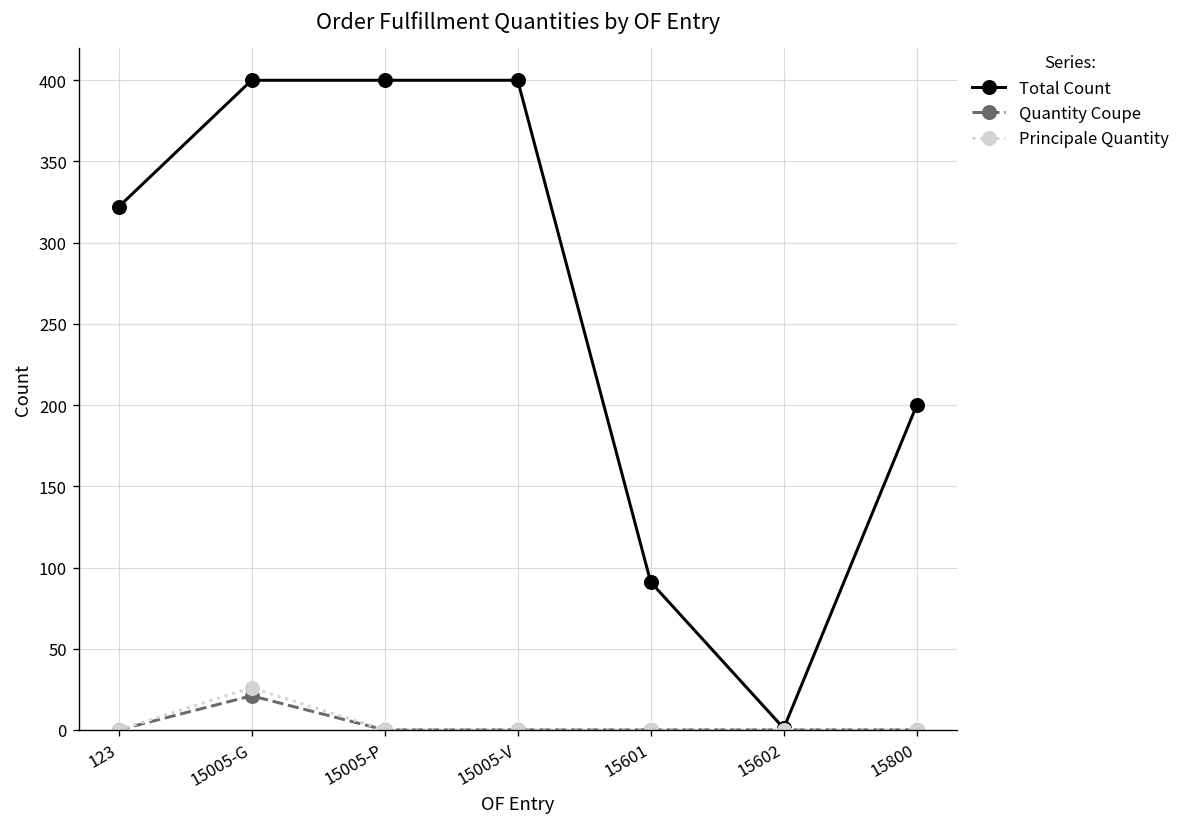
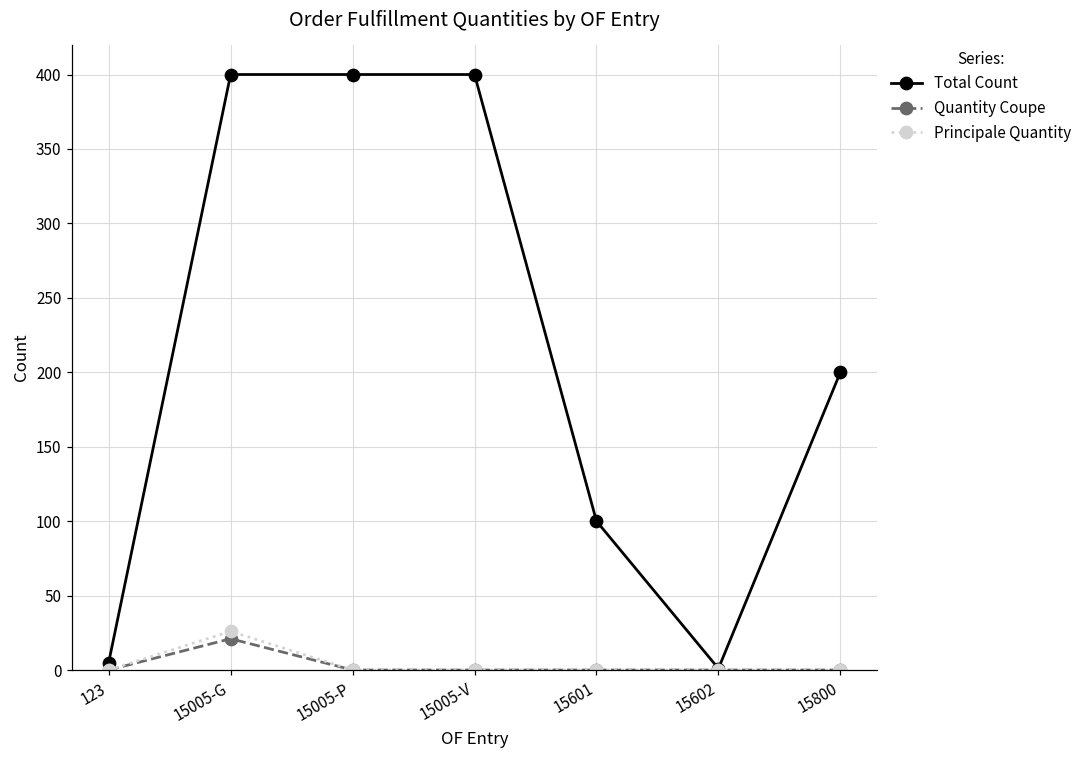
Total Count, 123: 322 -> 5
Total Count, 15601: 91 -> 100
